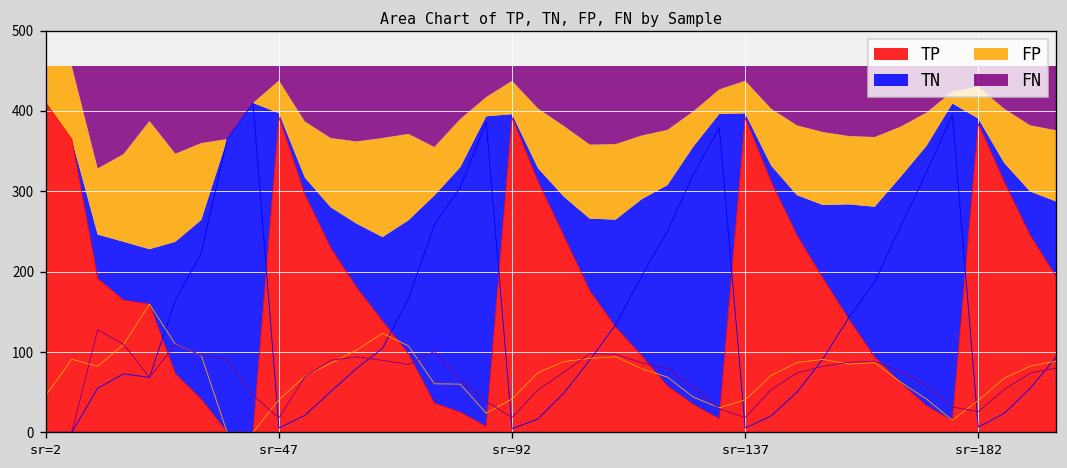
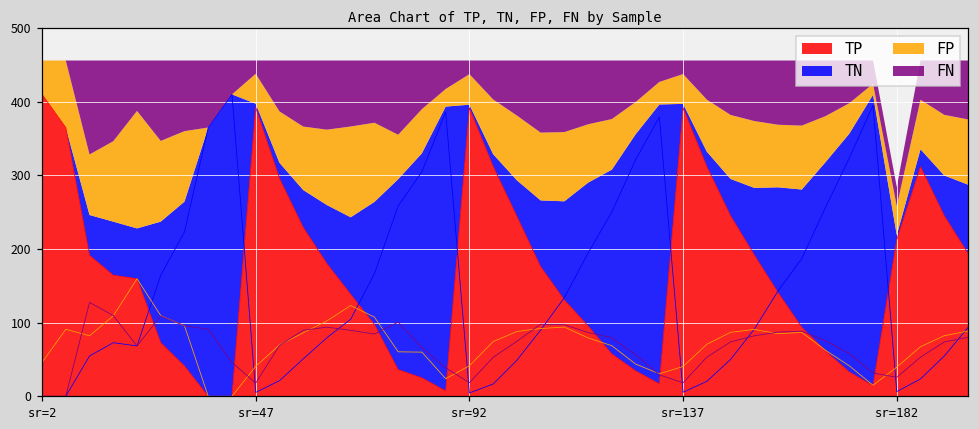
TP, sr=182: 380 -> 210
